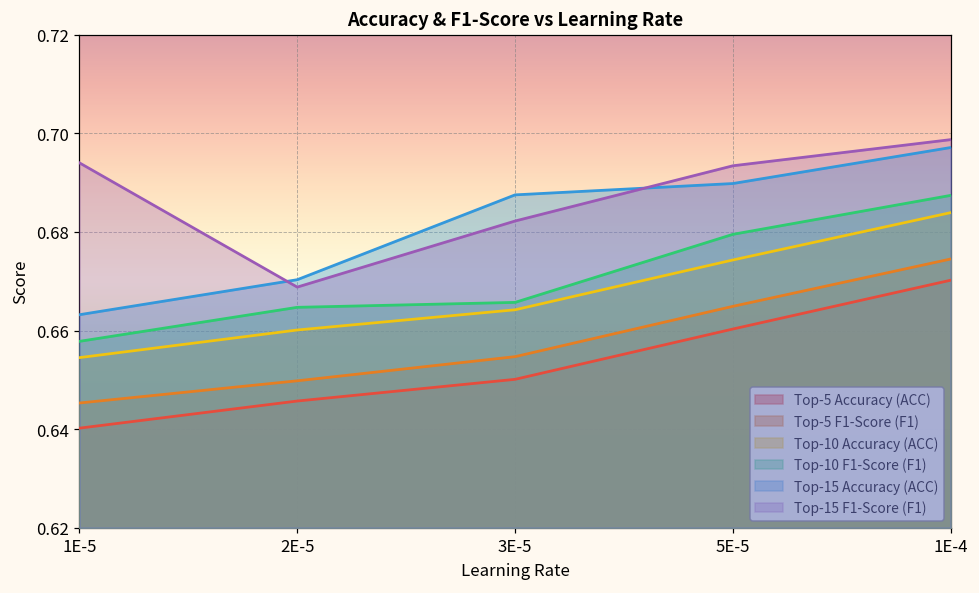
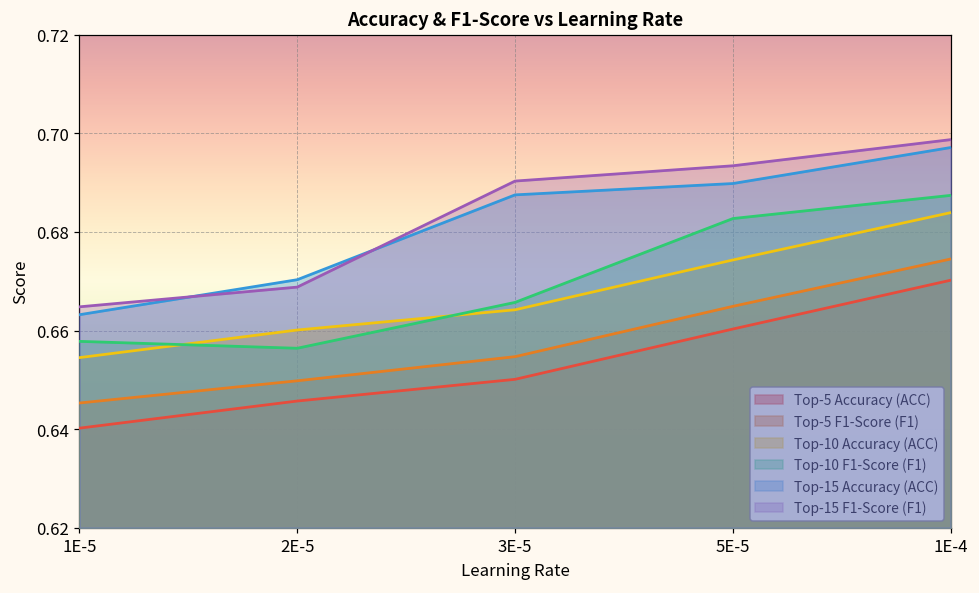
Top-15 F1-Score (F1), 1E-5: 0.694 -> 0.665
Top-10 F1-Score (F1), 2E-5: 0.665 -> 0.656
Top-15 F1-Score (F1), 3E-5: 0.682 -> 0.690
Top-10 F1-Score (F1), 5E-5: 0.680 -> 0.683
